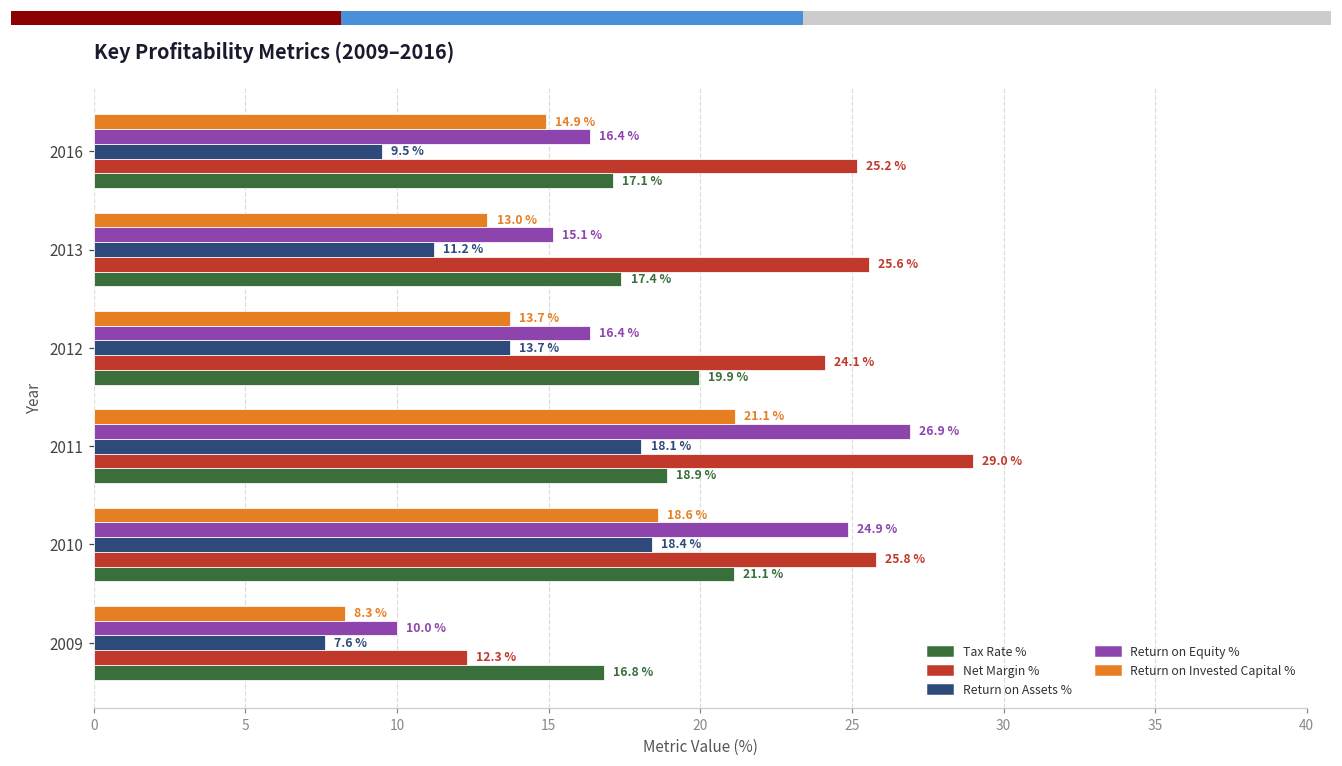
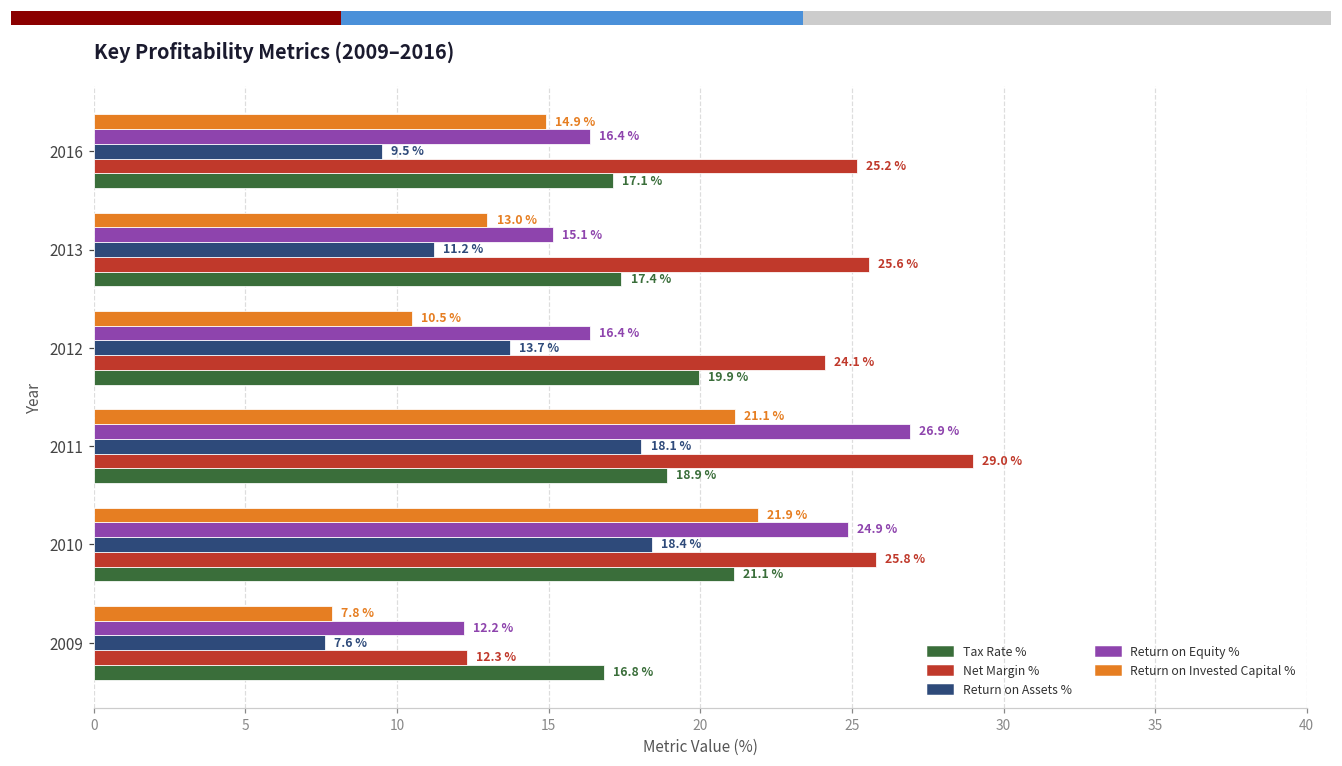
Return on Invested Capital %, 2012: 13.7 % -> 10.5 %
Return on Invested Capital %, 2010: 18.6 % -> 21.9 %
Return on Invested Capital %, 2009: 8.3 % -> 7.8 %
Return on Equity %, 2009: 10.0 % -> 12.2 %
